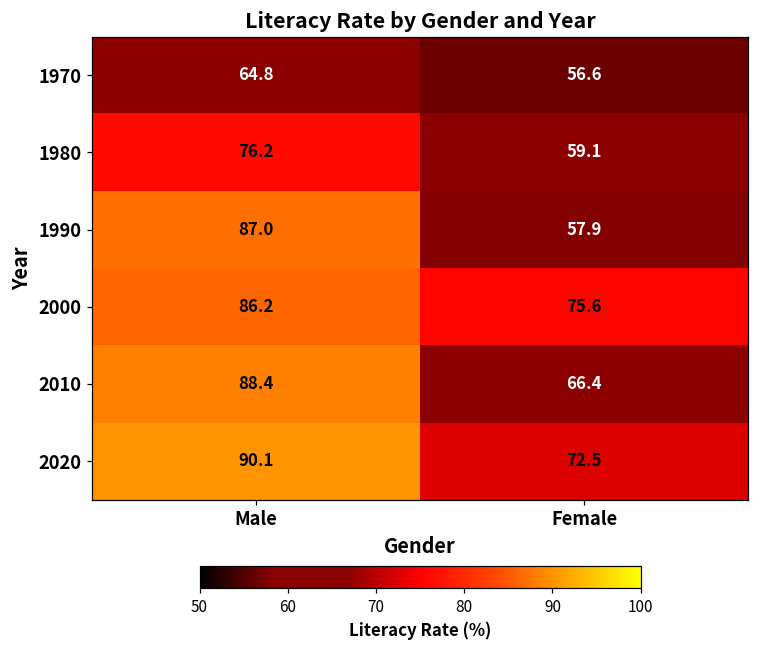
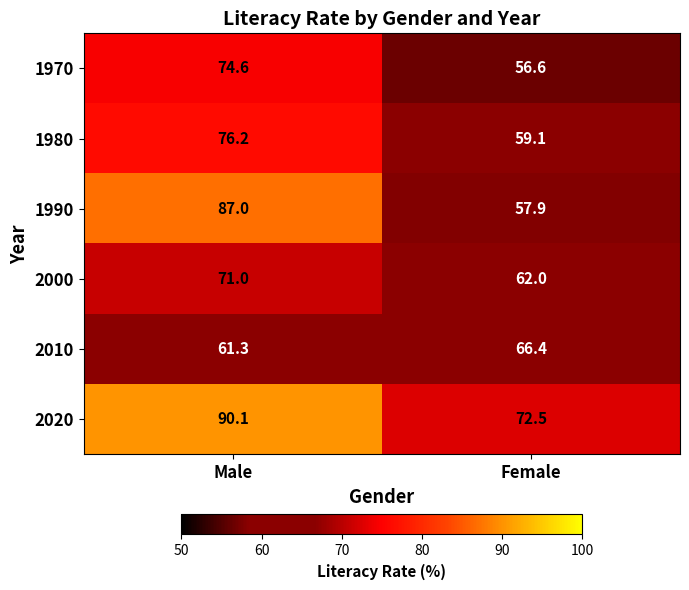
1970, Male: 64.8 -> 74.6
2000, Male: 86.2 -> 71.0
2000, Female: 75.6 -> 62.0
2010, Male: 88.4 -> 61.3
